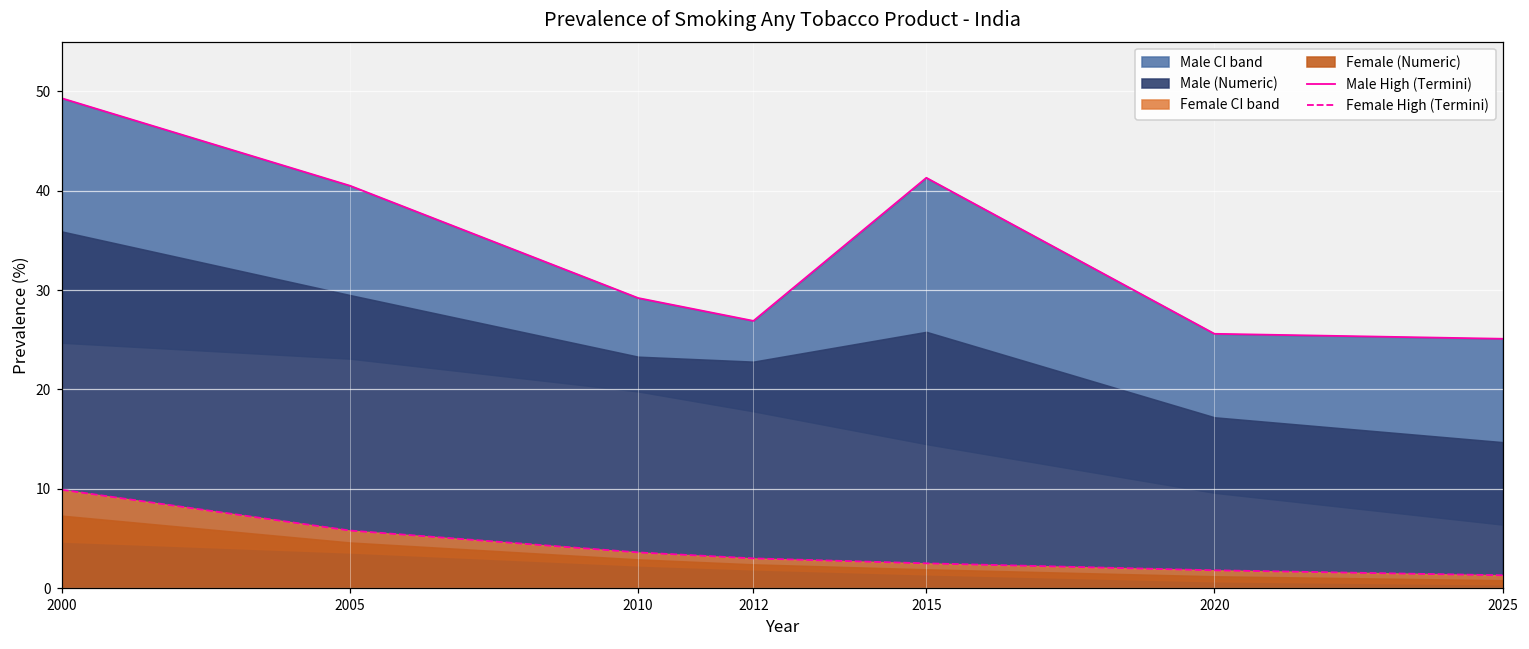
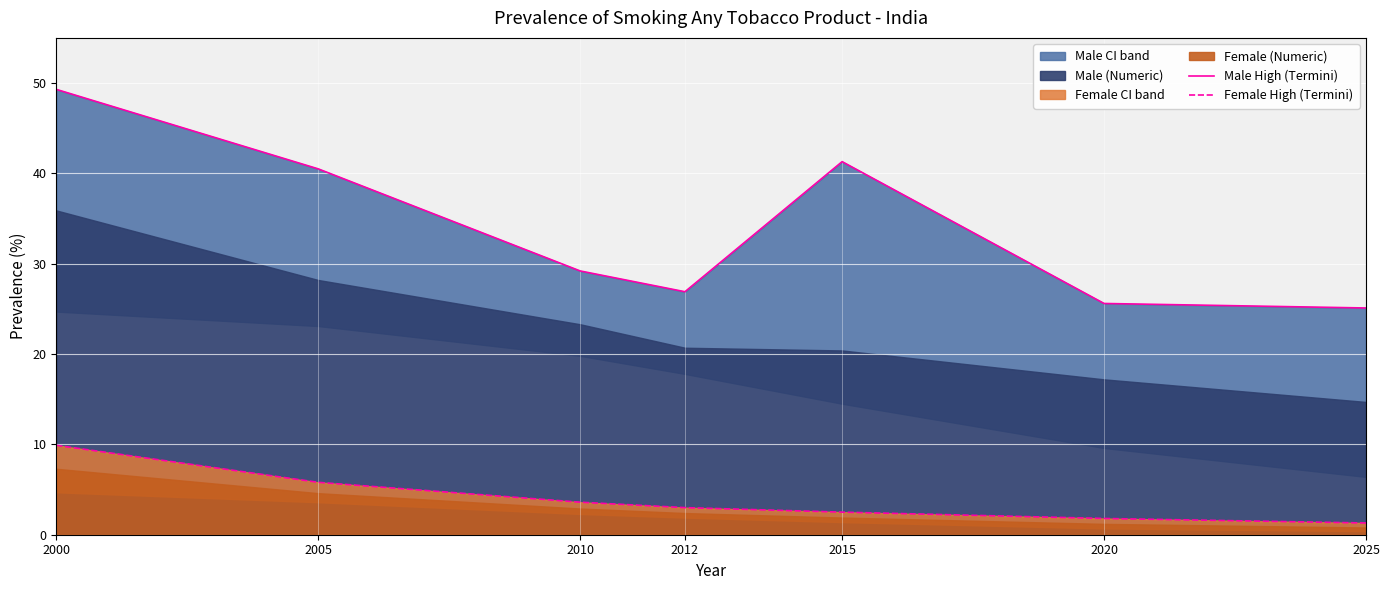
Male (Numeric), 2005: 30 -> 28
Male (Numeric), 2012: 23 -> 21
Male (Numeric), 2015: 26 -> 20
